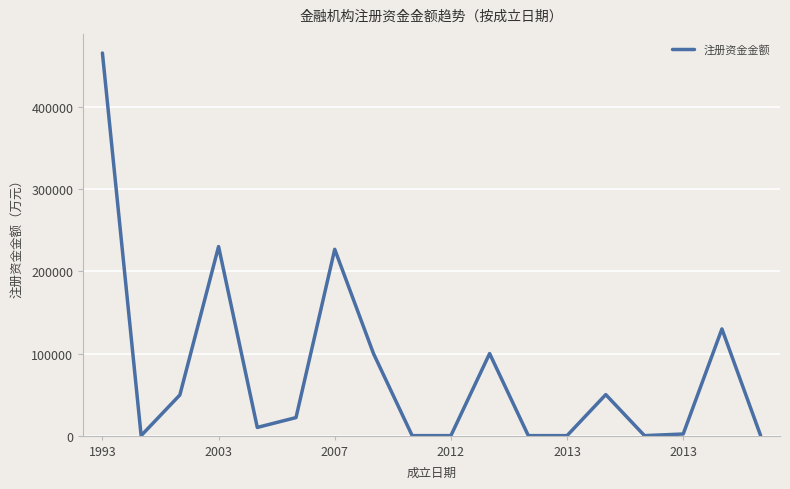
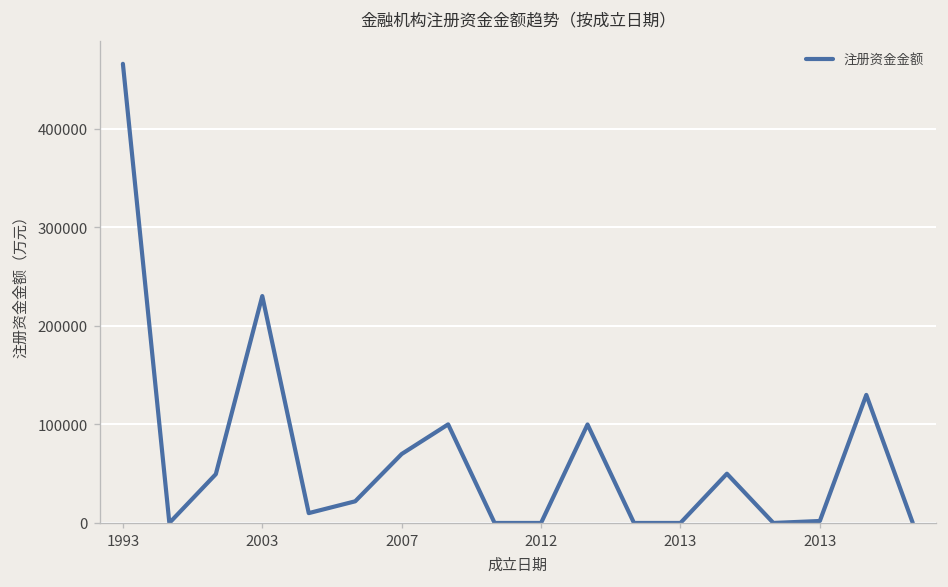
2007: 230000 -> 70000
